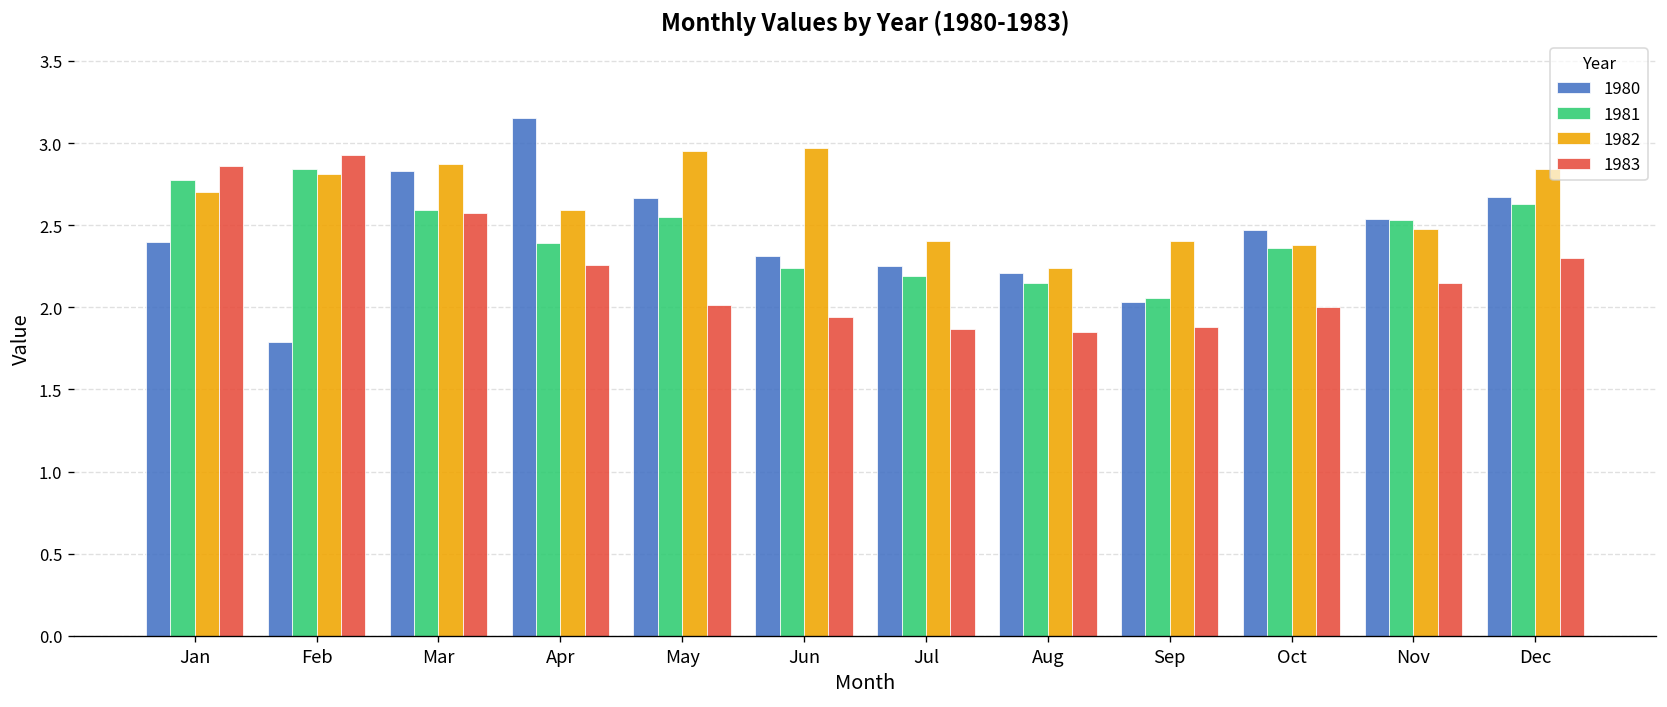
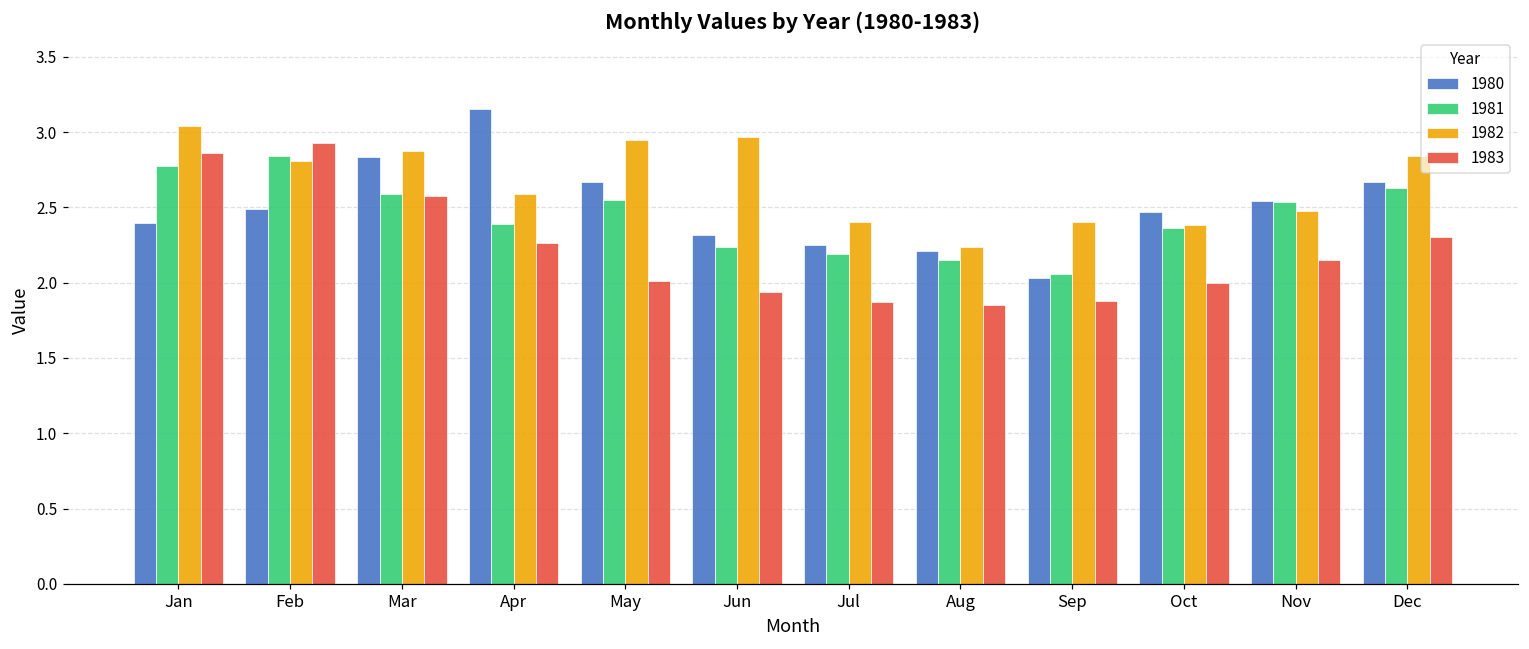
1982, Jan: 2.70 -> 3.04
1980, Feb: 1.79 -> 2.49
